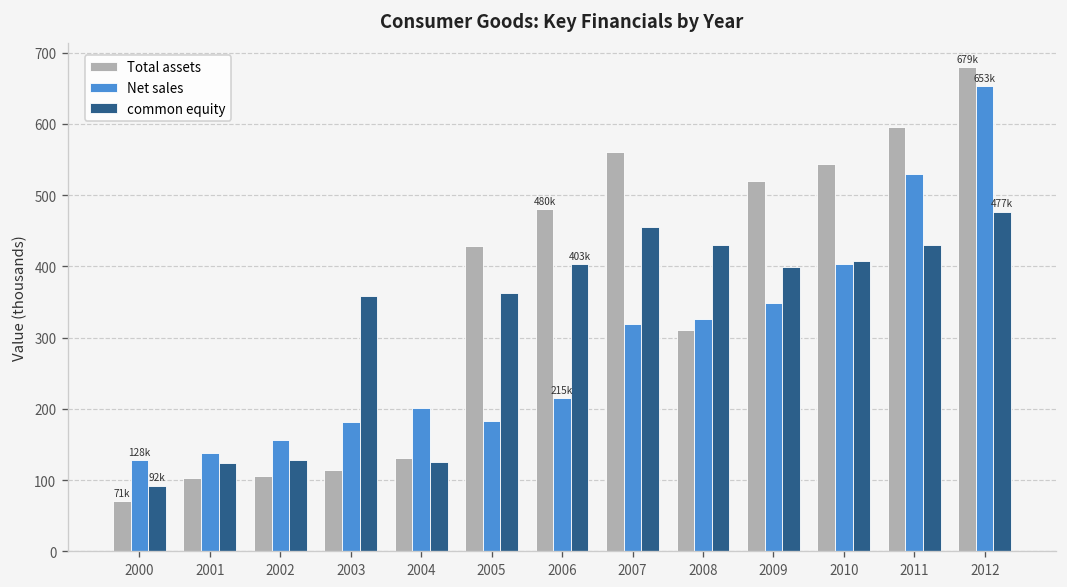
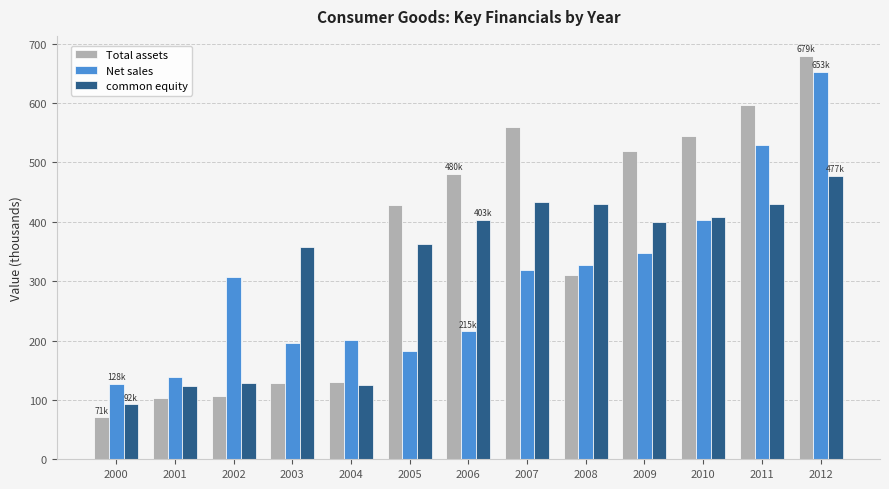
Net sales, 2002: 160 -> 310
Total assets, 2003: 110 -> 130
Net sales, 2003: 180 -> 200
common equity, 2007: 460 -> 430
